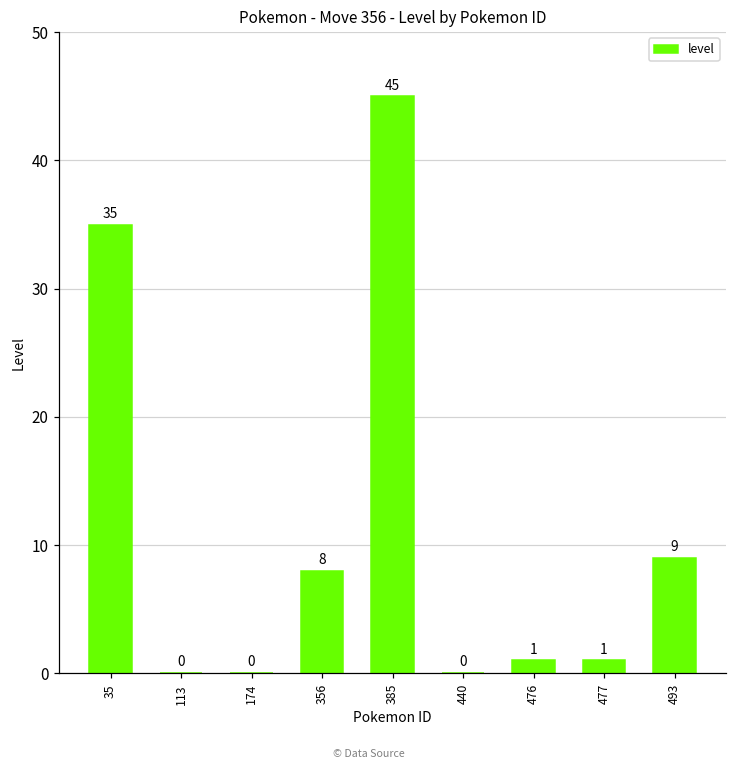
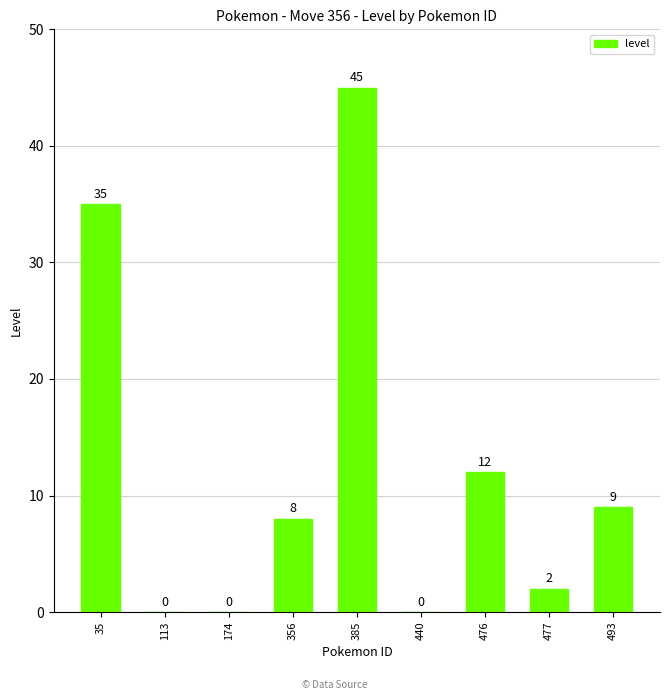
476: 1 -> 12
477: 1 -> 2
